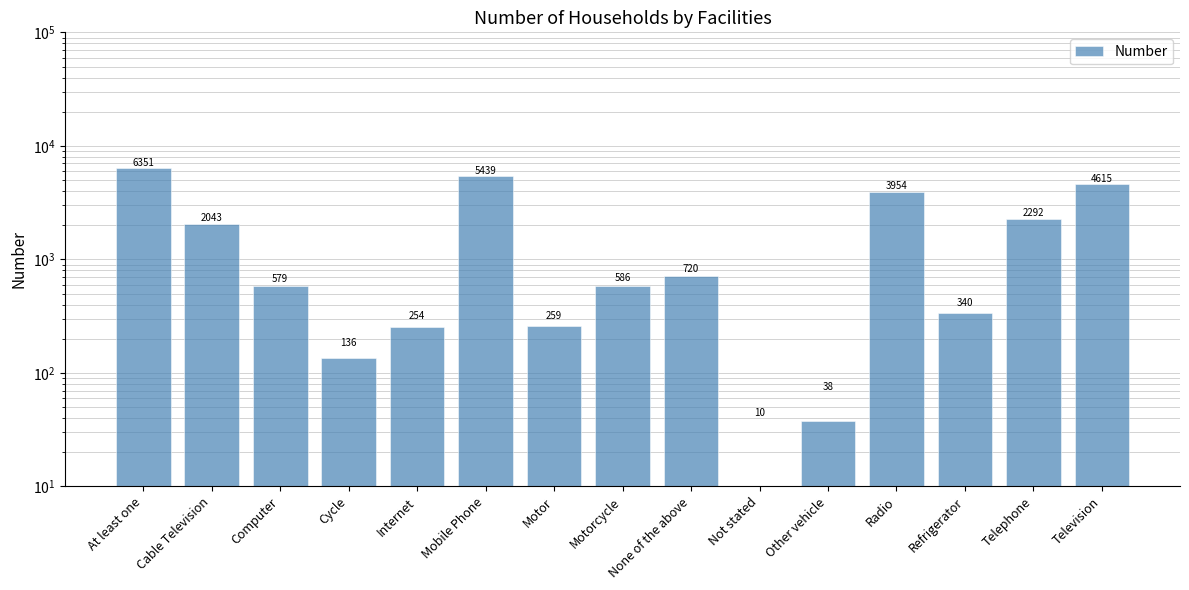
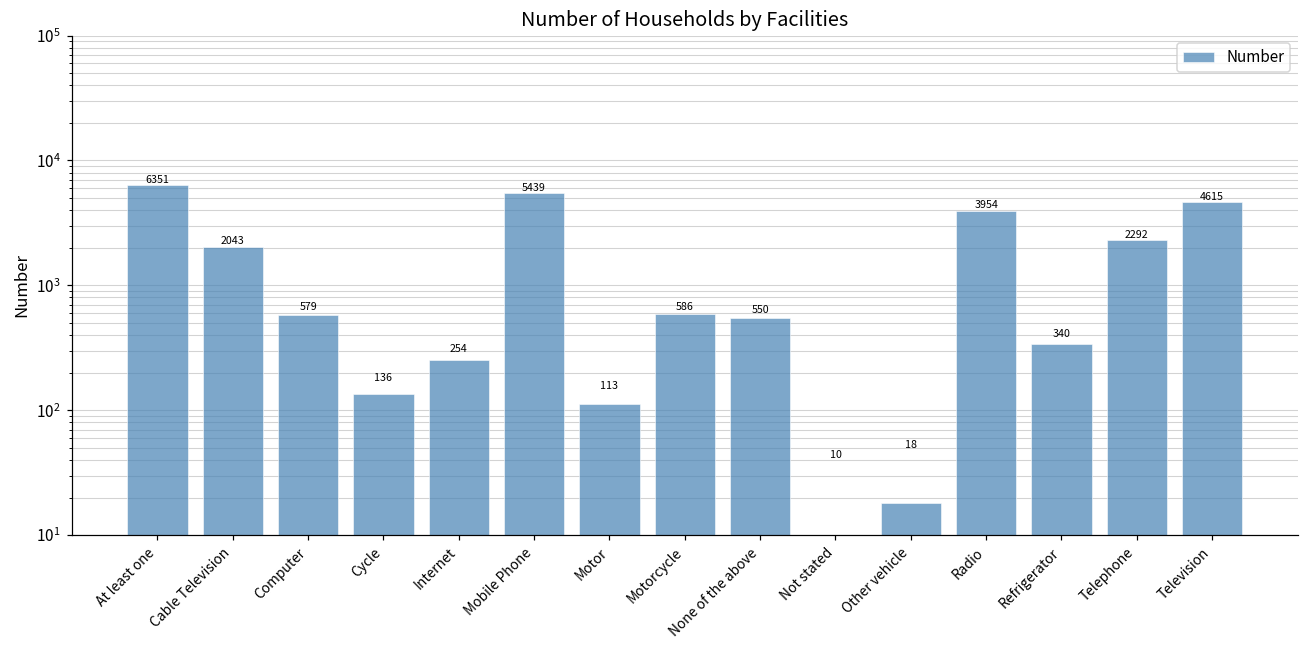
Motor: 259 -> 113
None of the above: 720 -> 550
Other vehicle: 38 -> 18
